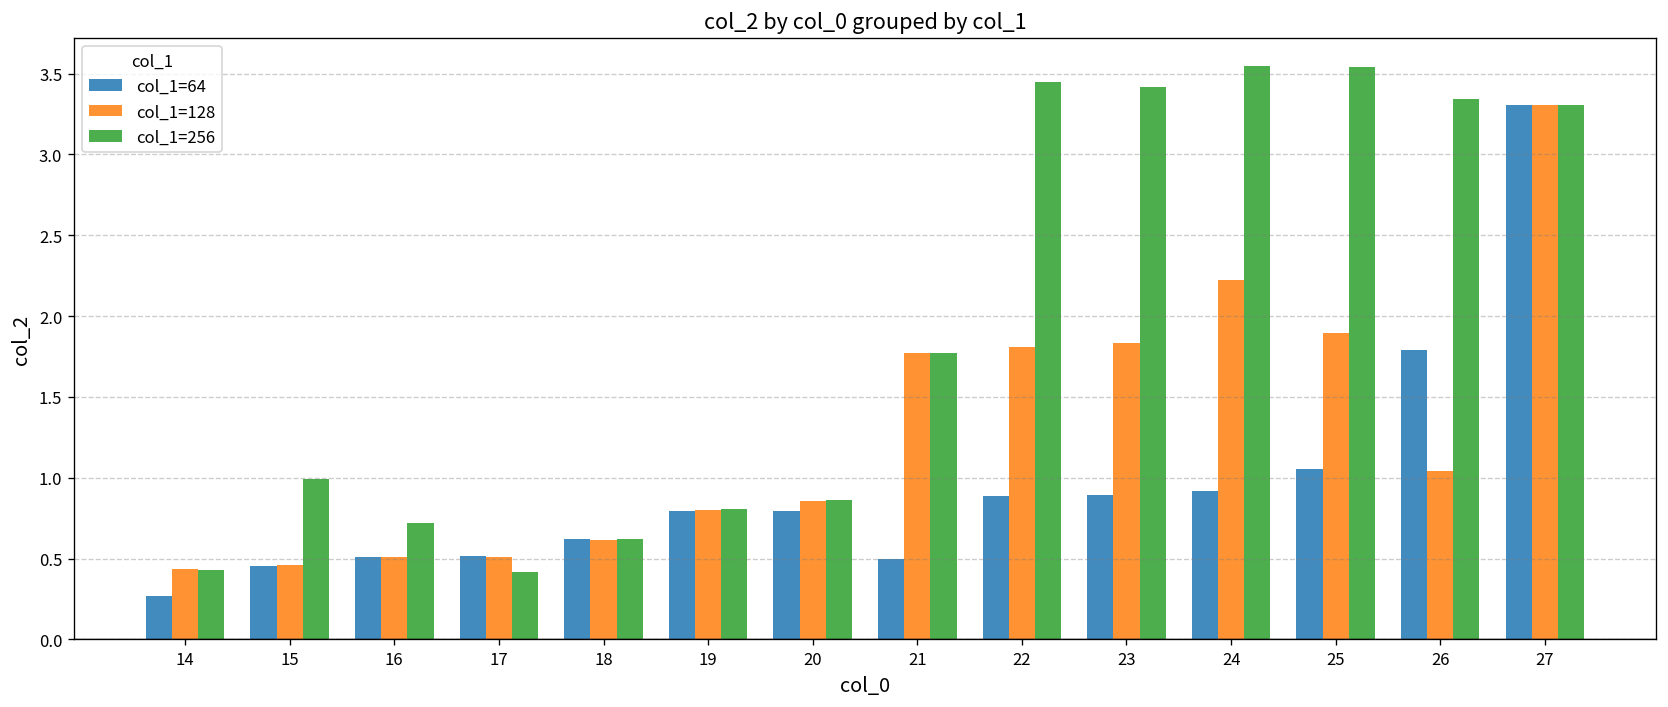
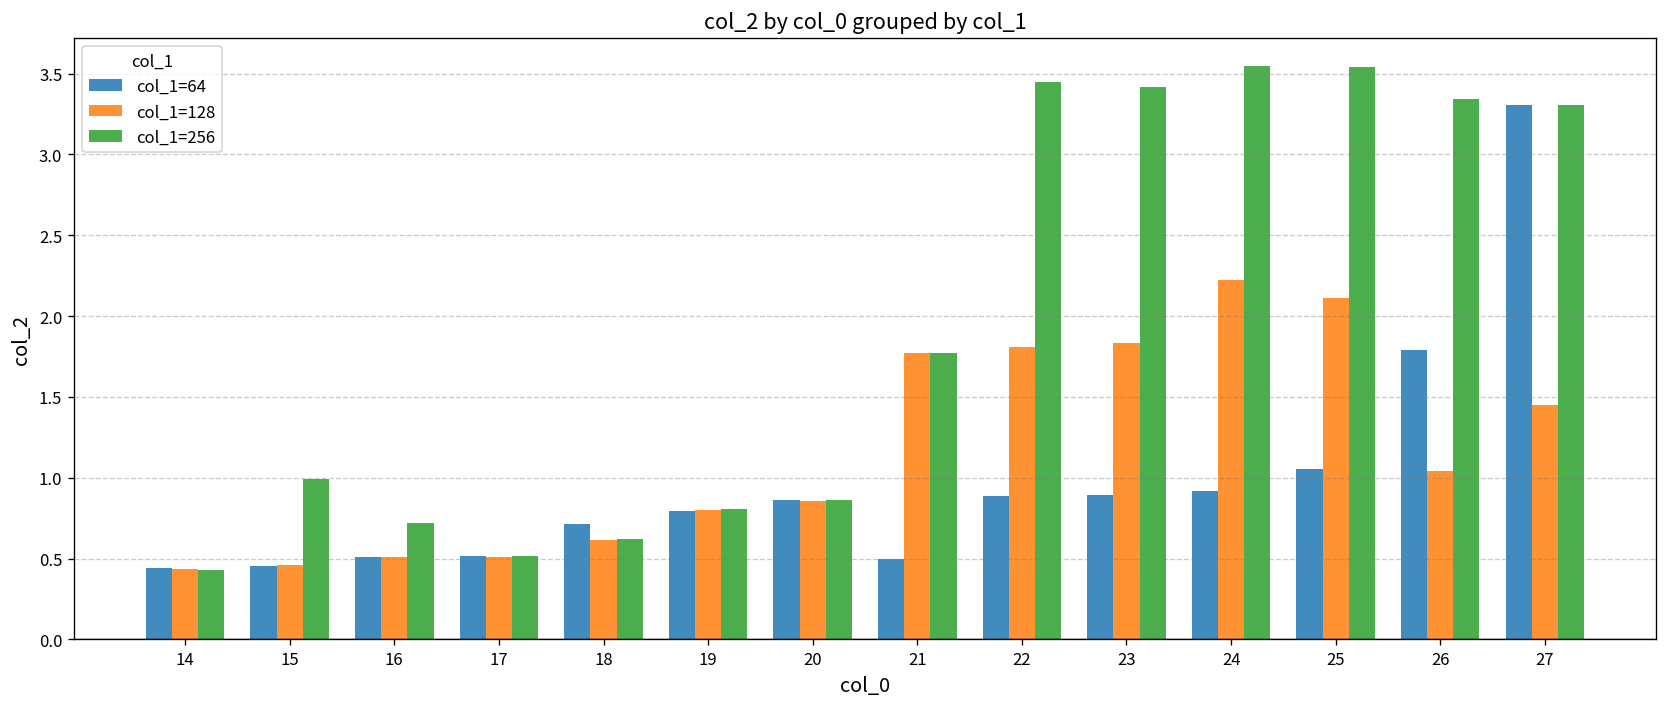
col_1=64, 14: 0.27 -> 0.44
col_1=256, 17: 0.42 -> 0.52
col_1=64, 18: 0.62 -> 0.71
col_1=64, 20: 0.80 -> 0.86
col_1=128, 25: 1.90 -> 2.11
col_1=128, 27: 3.31 -> 1.45
